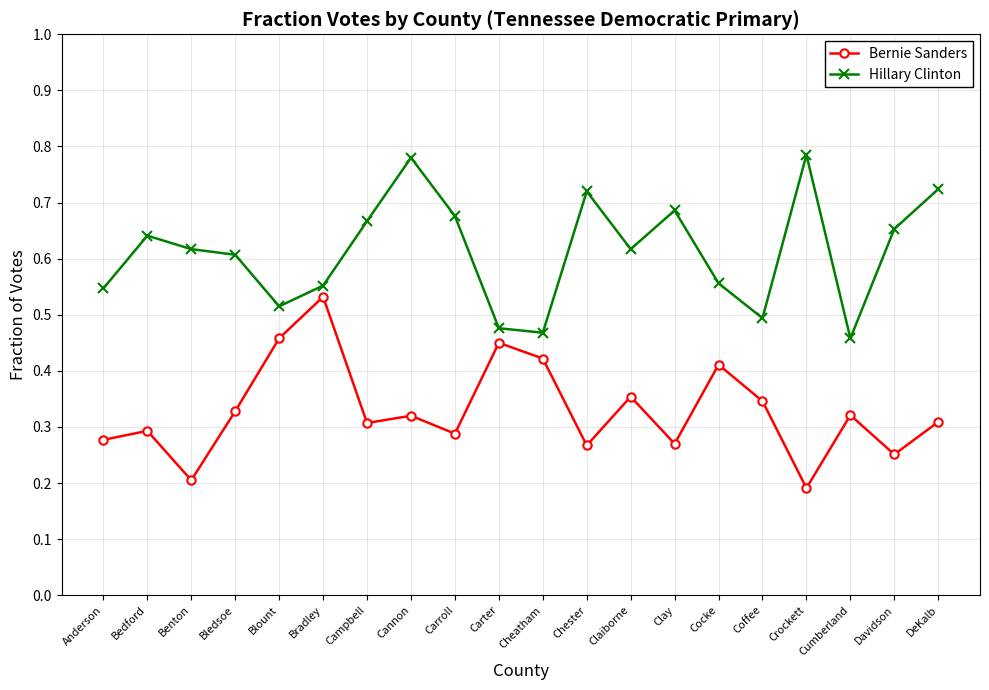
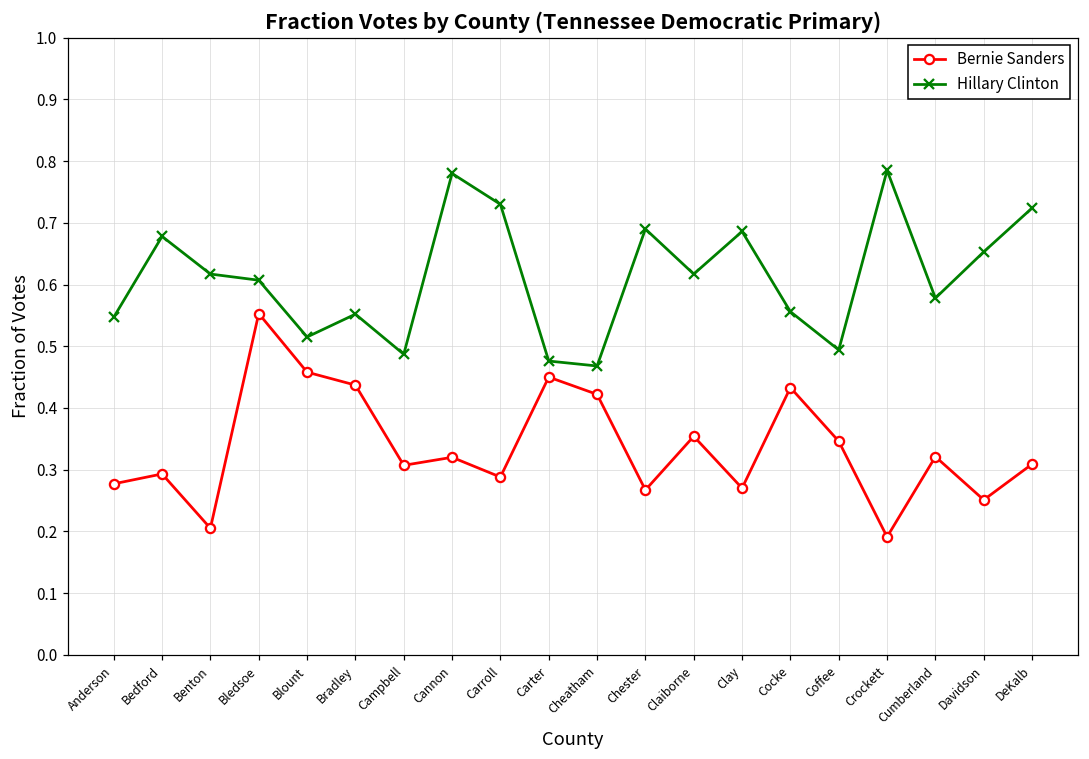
Hillary Clinton, Bedford: 0.64 -> 0.68
Bernie Sanders, Bledsoe: 0.33 -> 0.55
Bernie Sanders, Bradley: 0.53 -> 0.44
Hillary Clinton, Campbell: 0.67 -> 0.49
Hillary Clinton, Carroll: 0.68 -> 0.73
Hillary Clinton, Chester: 0.72 -> 0.69
Bernie Sanders, Cocke: 0.41 -> 0.43
Hillary Clinton, Cumberland: 0.46 -> 0.58
